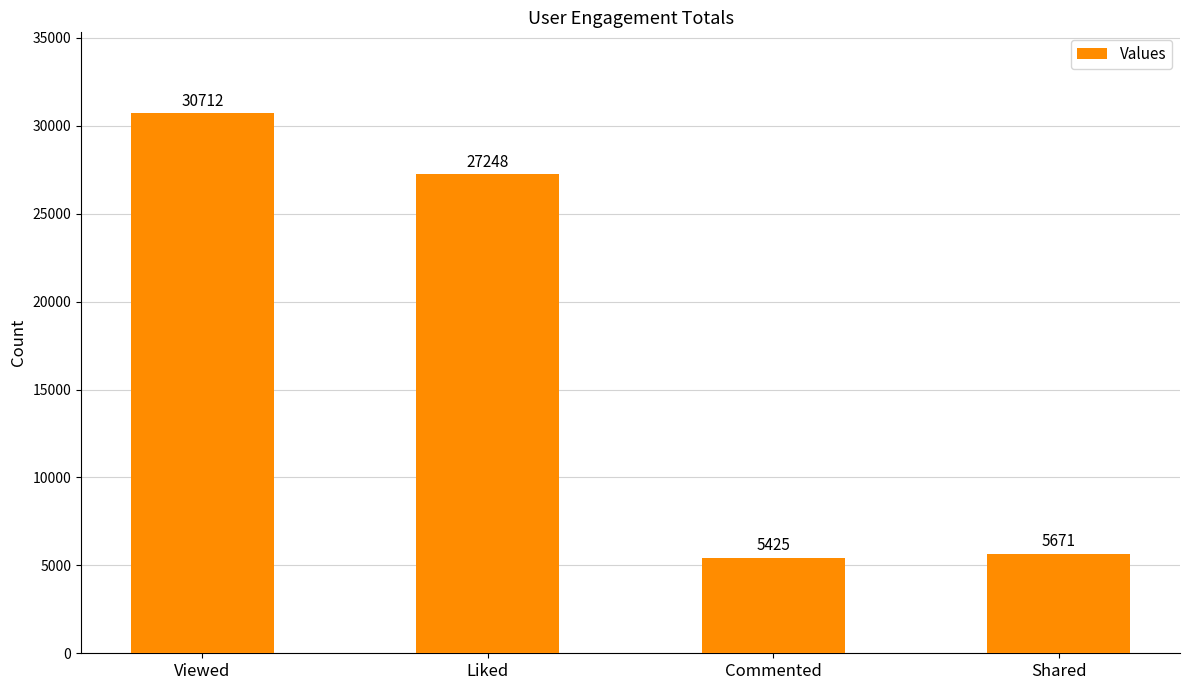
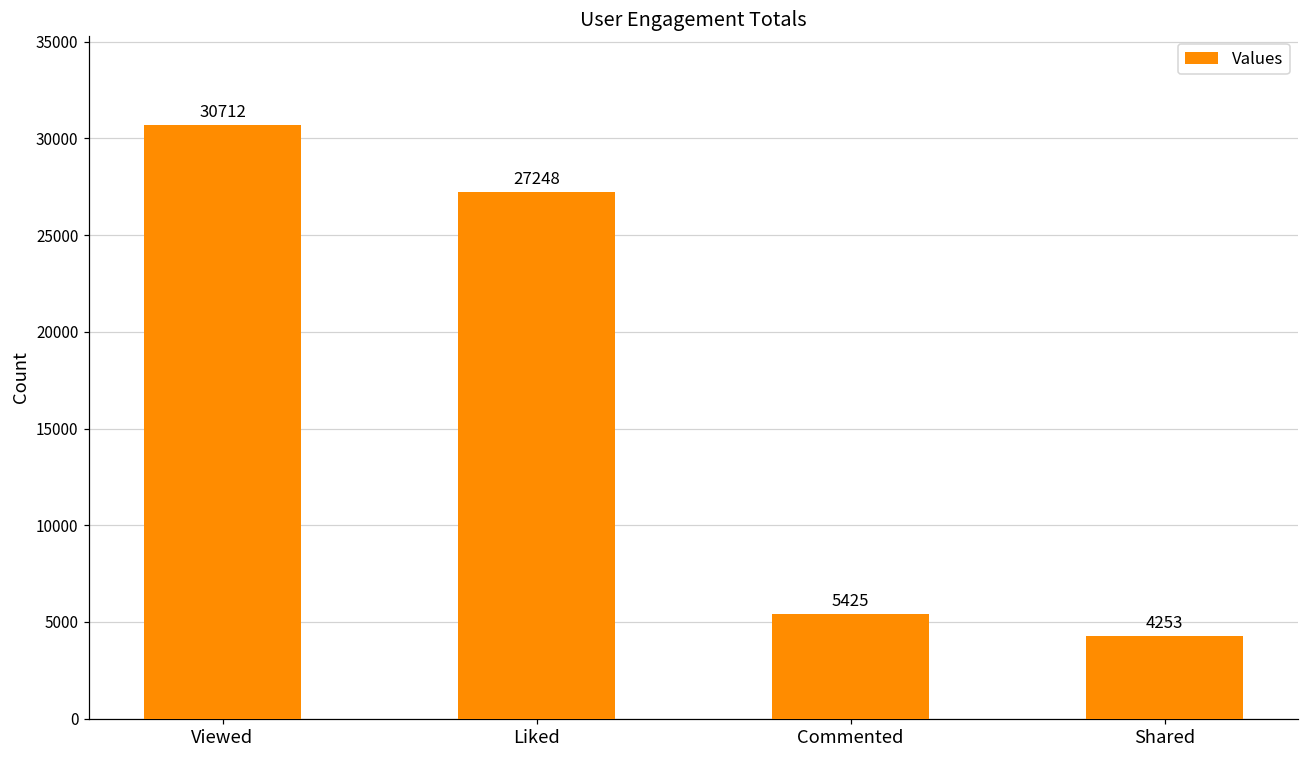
Shared: 5671 -> 4253
